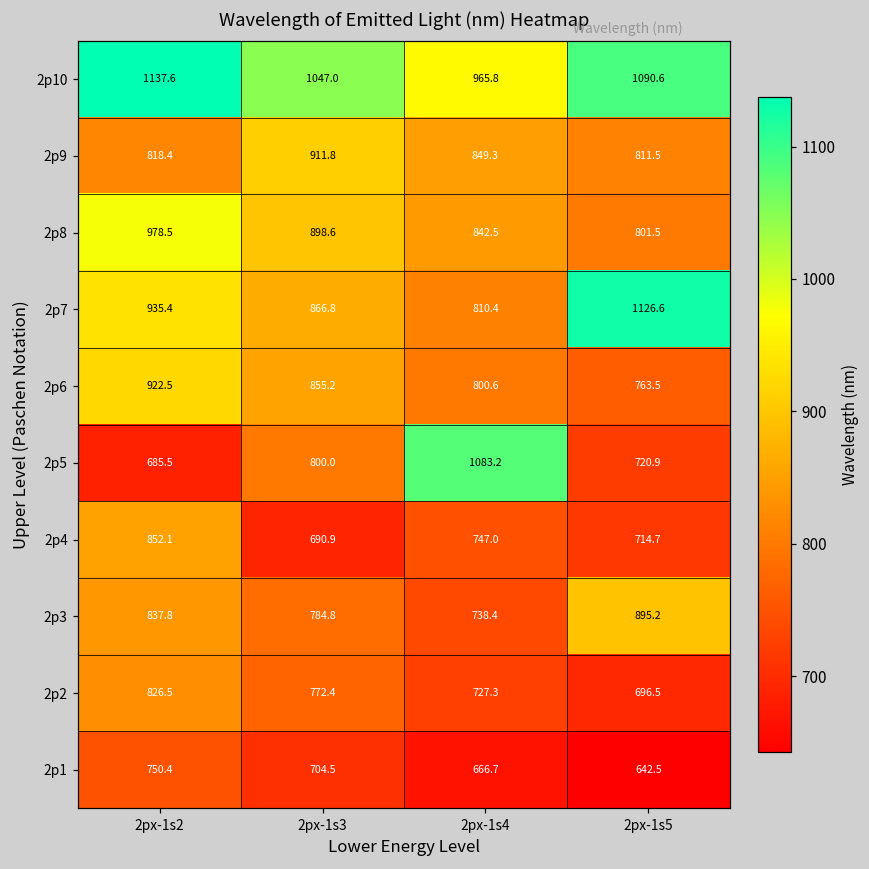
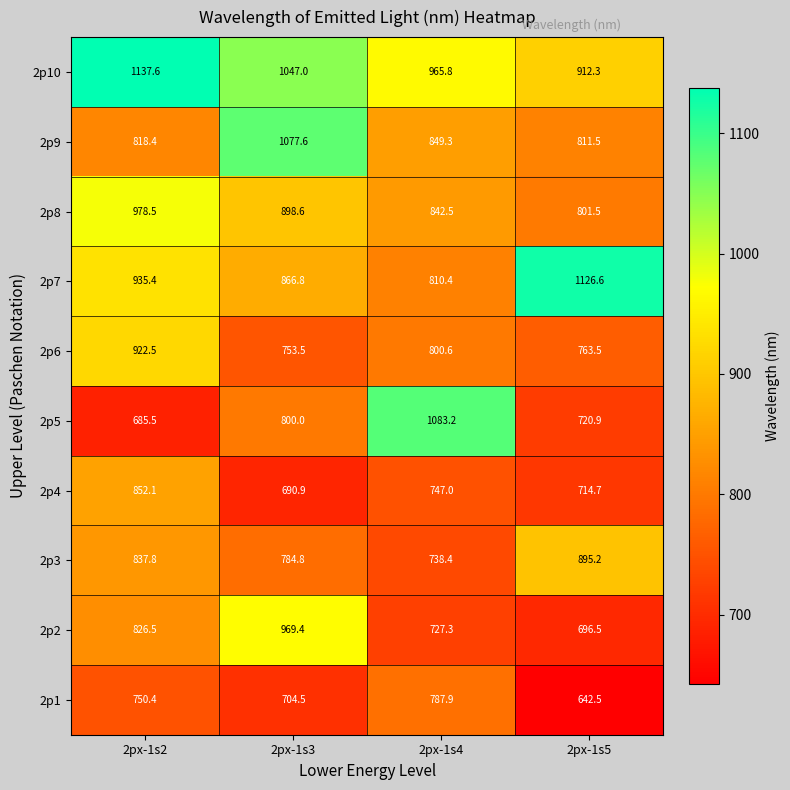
2p10, 2px-1s5: 1090.6 -> 912.3
2p9, 2px-1s3: 911.8 -> 1077.6
2p6, 2px-1s3: 855.2 -> 753.5
2p2, 2px-1s3: 772.4 -> 969.4
2p1, 2px-1s4: 666.7 -> 787.9
